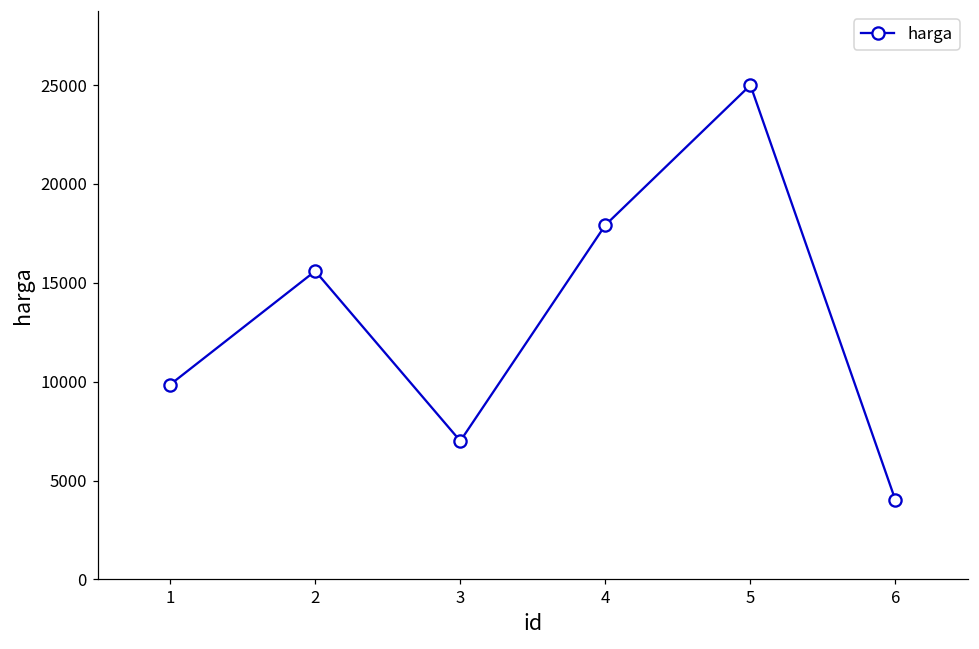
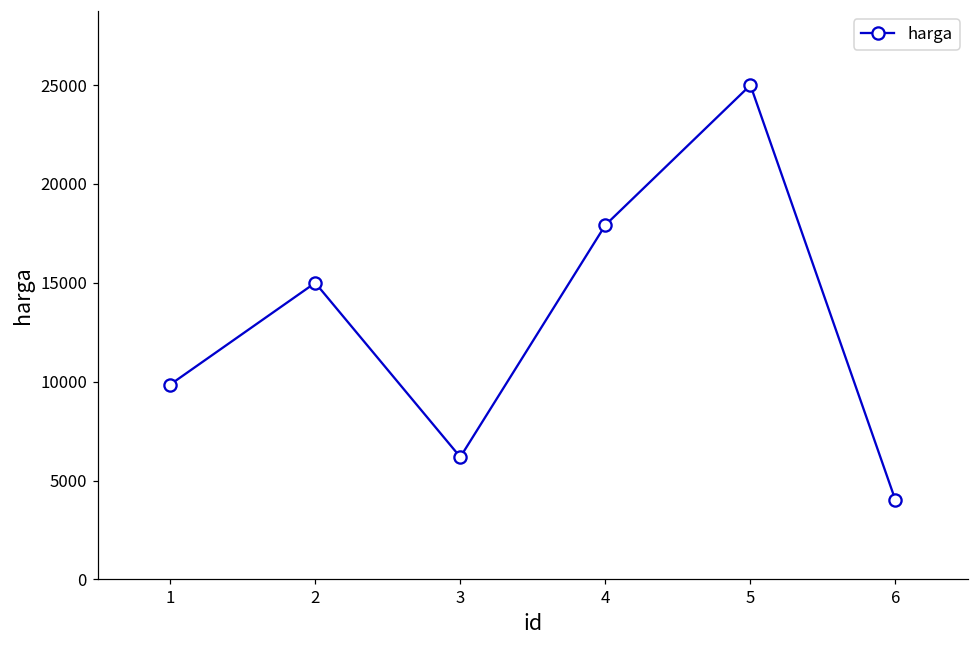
2: 15600 -> 15000
3: 7000 -> 6200
